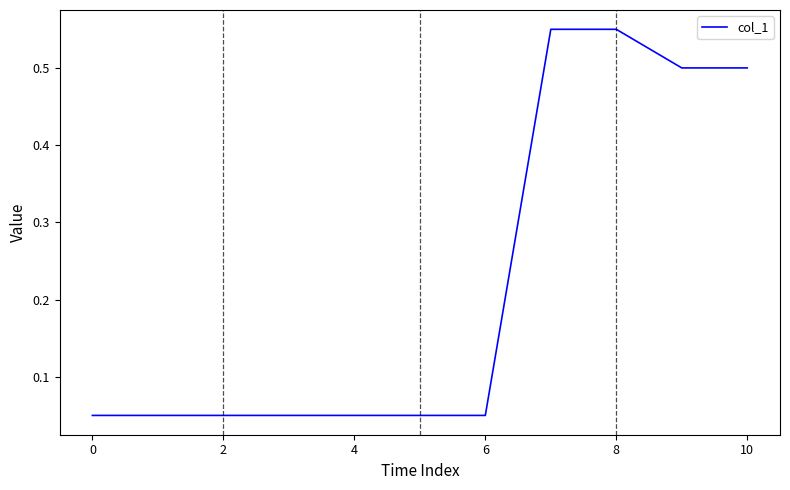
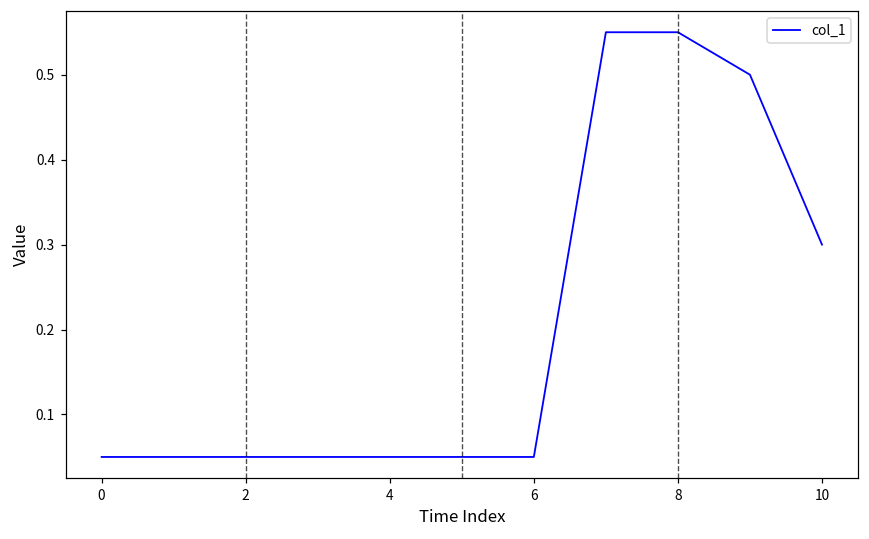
10: 0.5 -> 0.3
